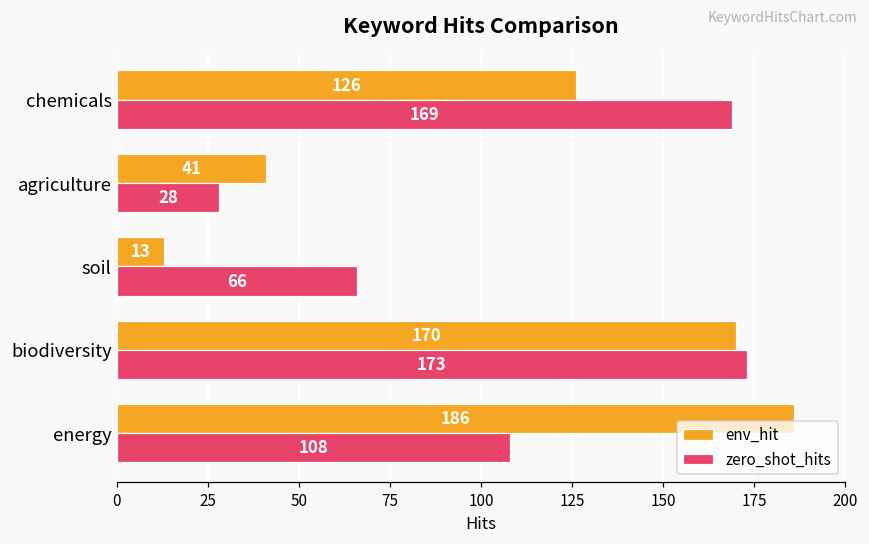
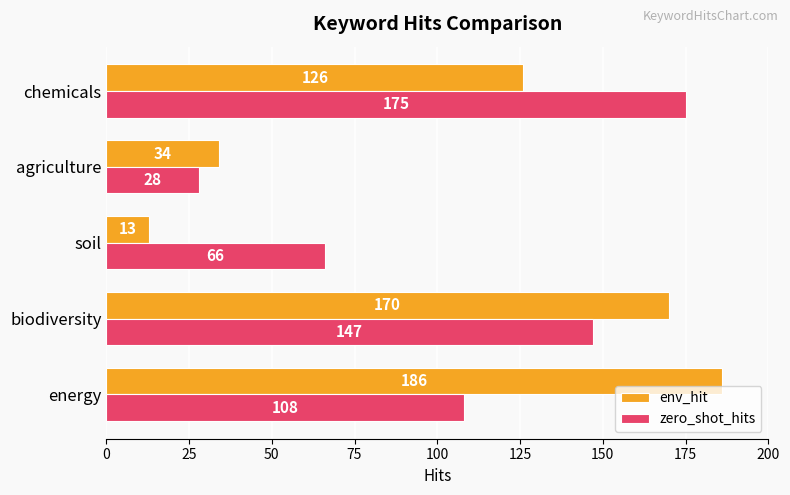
zero_shot_hits, chemicals: 169 -> 175
env_hit, agriculture: 41 -> 34
zero_shot_hits, biodiversity: 173 -> 147
